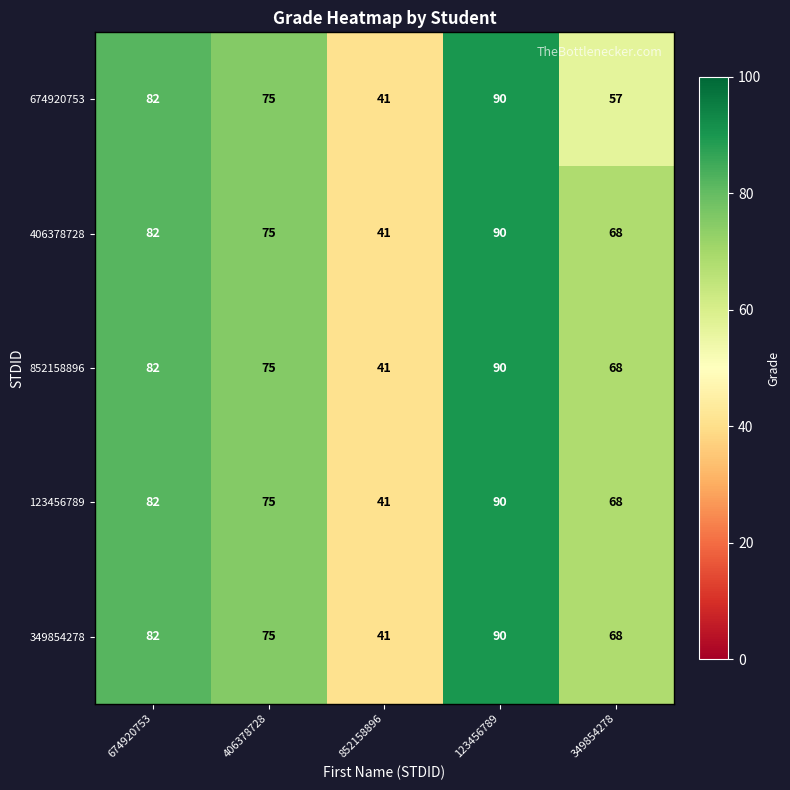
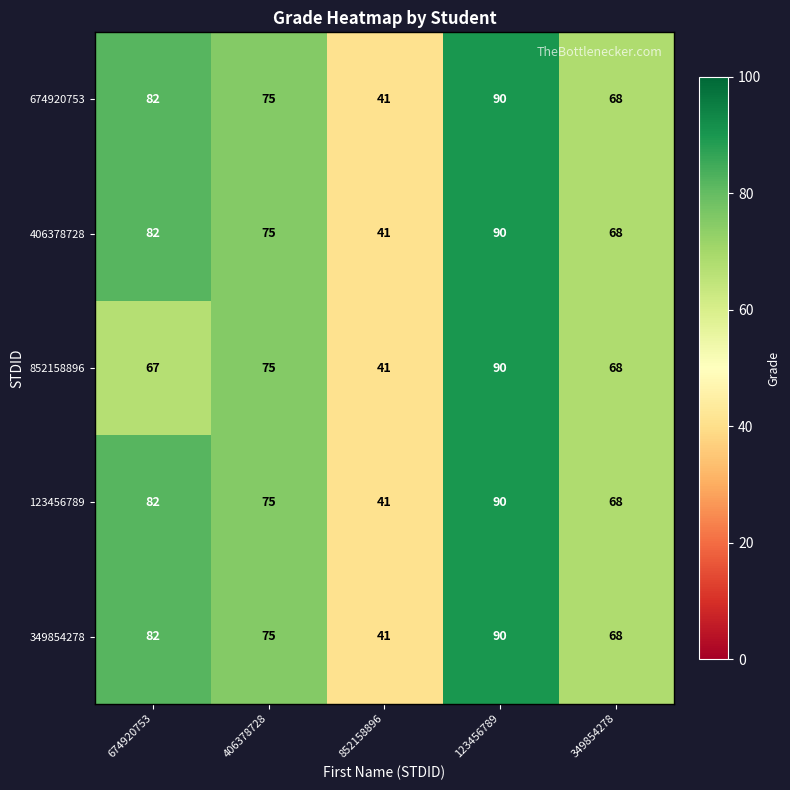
674920753, 349854278: 57 -> 68
852158896, 674920753: 82 -> 67
